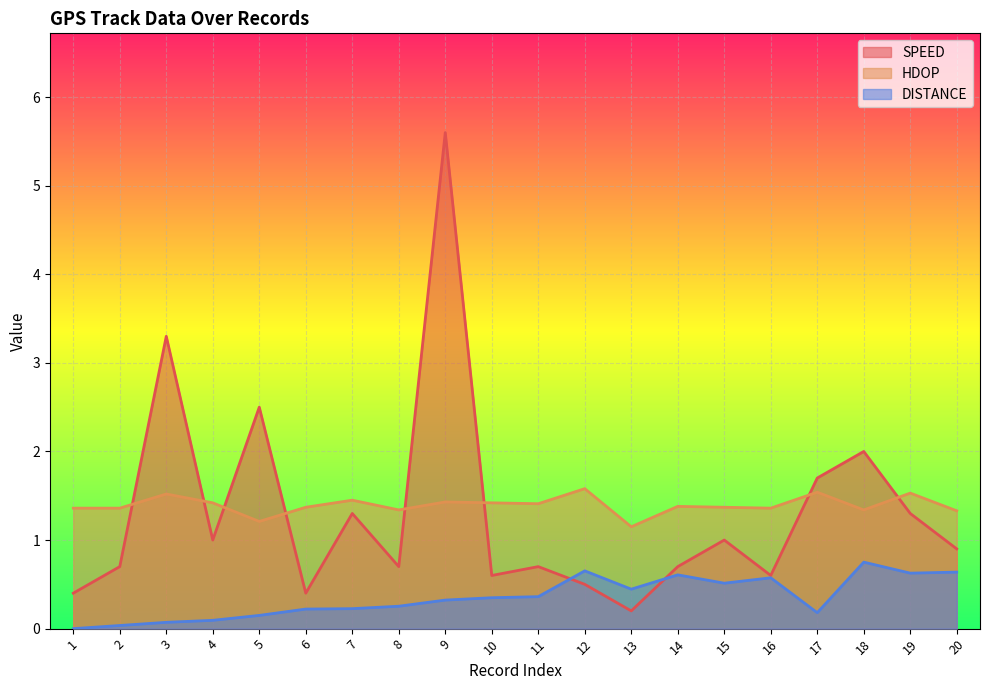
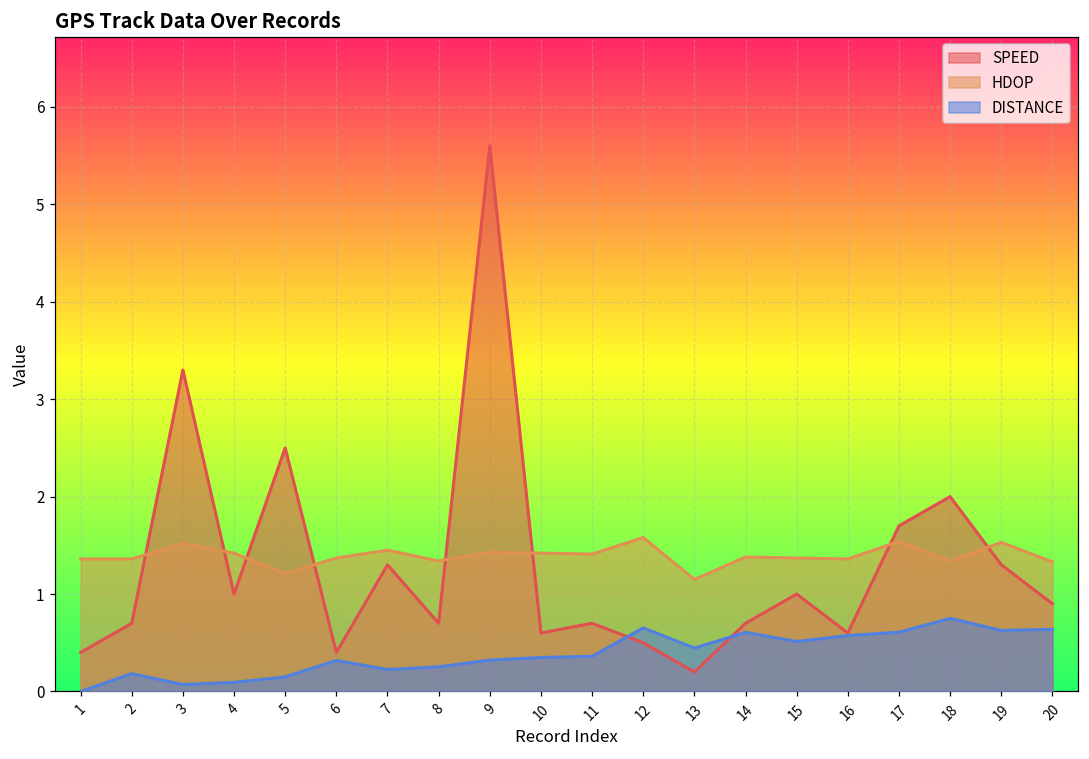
DISTANCE, 2: 0.0 -> 0.2
DISTANCE, 6: 0.2 -> 0.3
DISTANCE, 17: 0.2 -> 0.6
